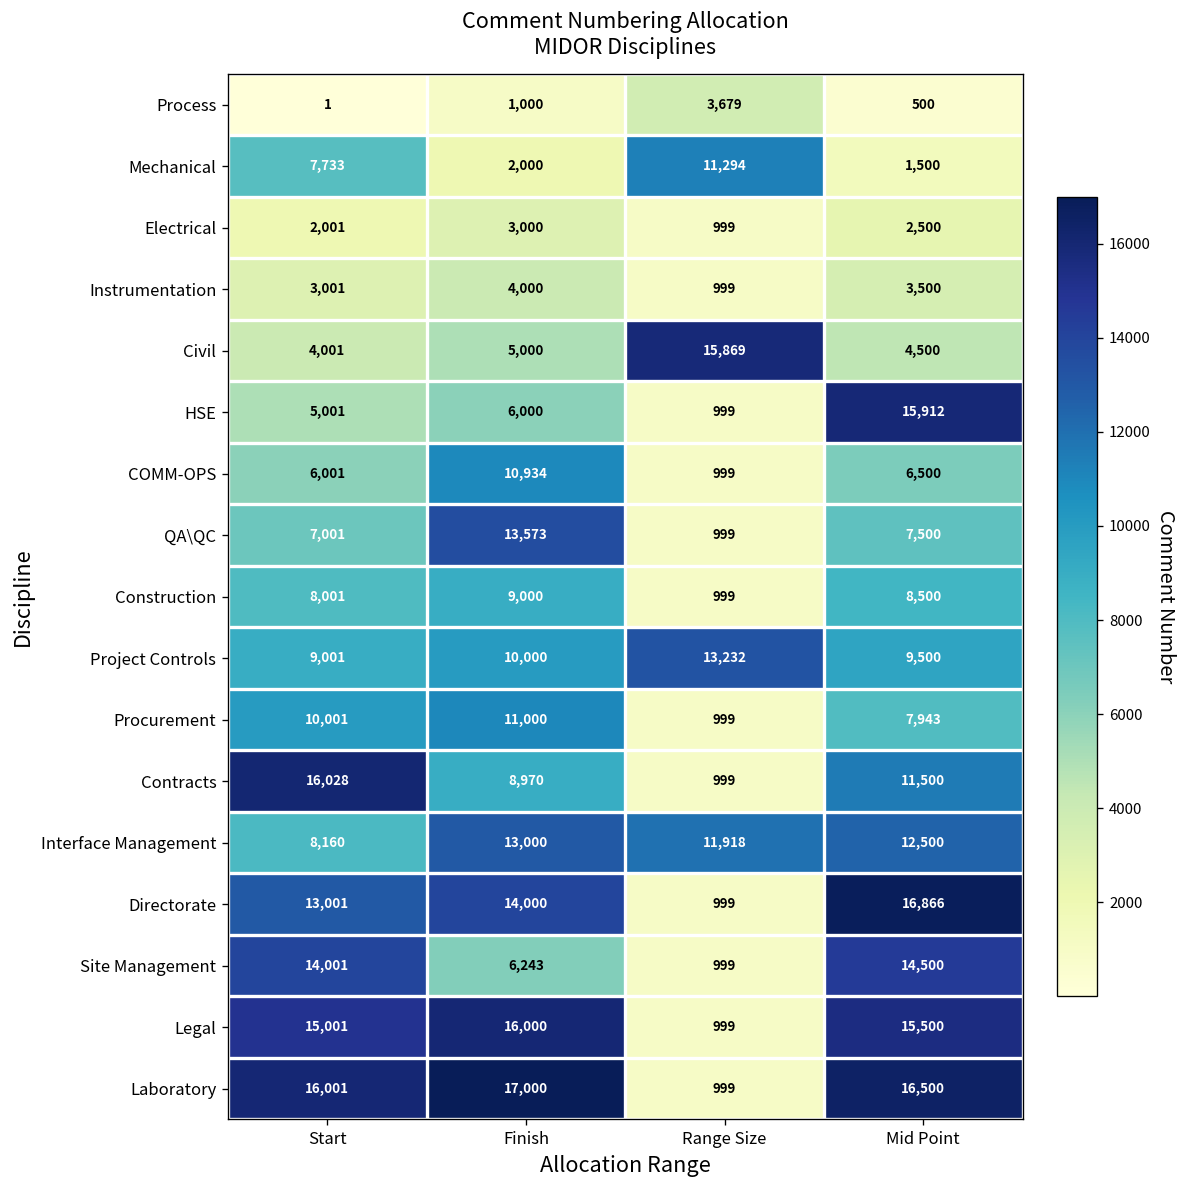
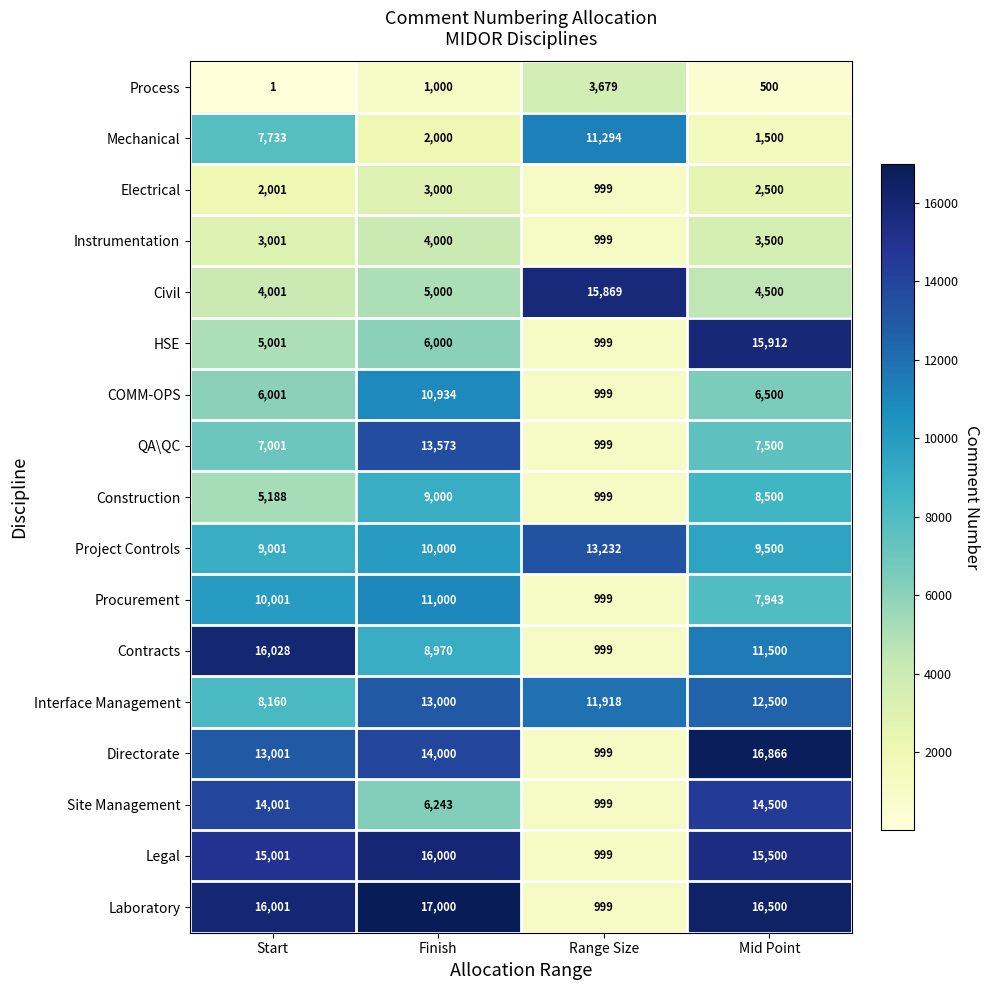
Construction, Start: 8,001 -> 5,188
